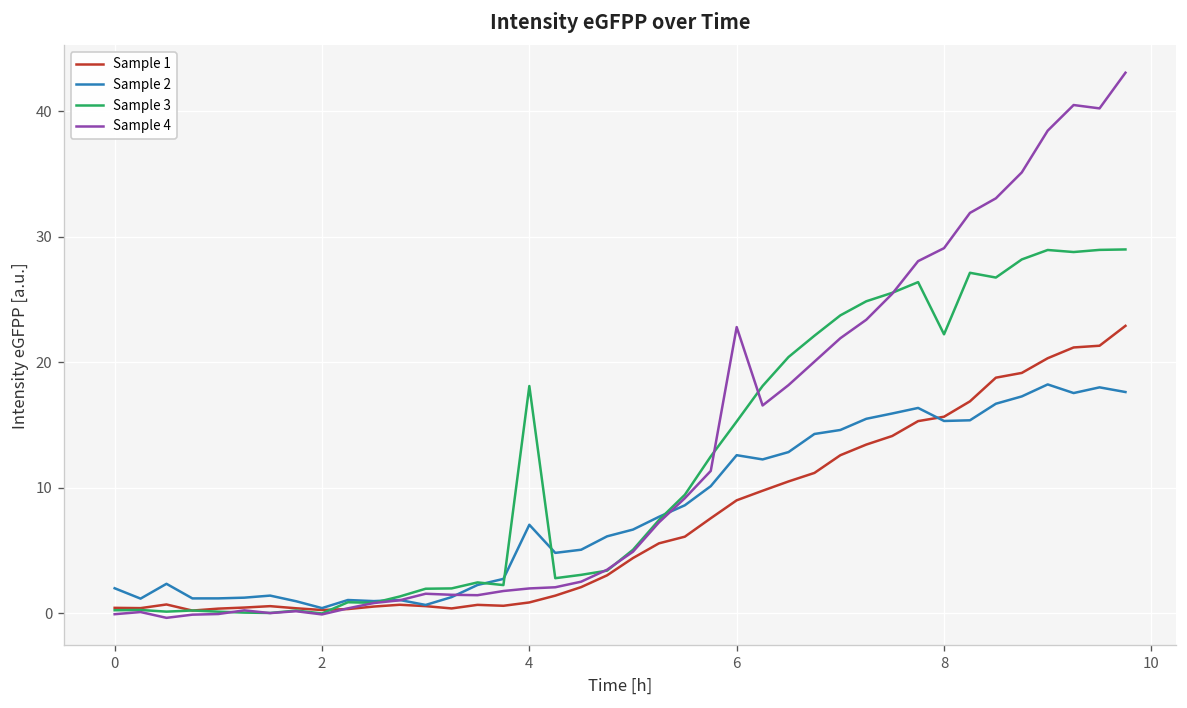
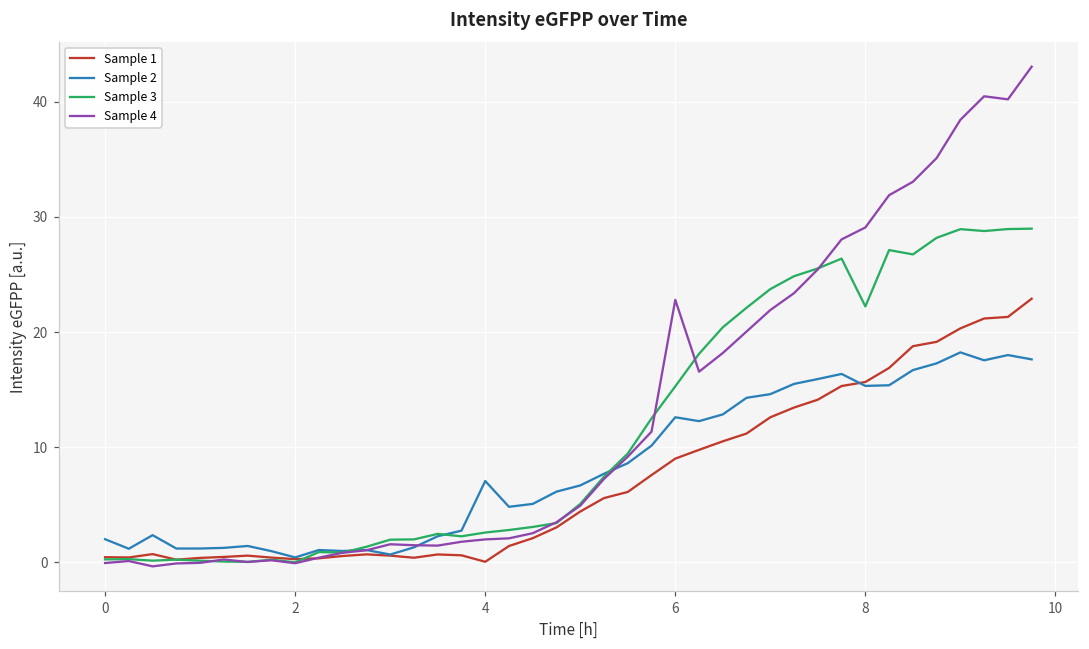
Sample 1, 4: 0.9 -> 0.0
Sample 3, 4: 18.1 -> 2.6
